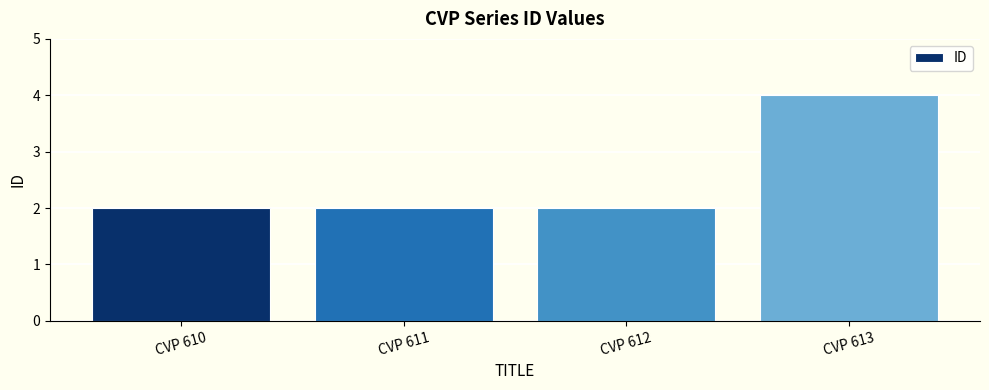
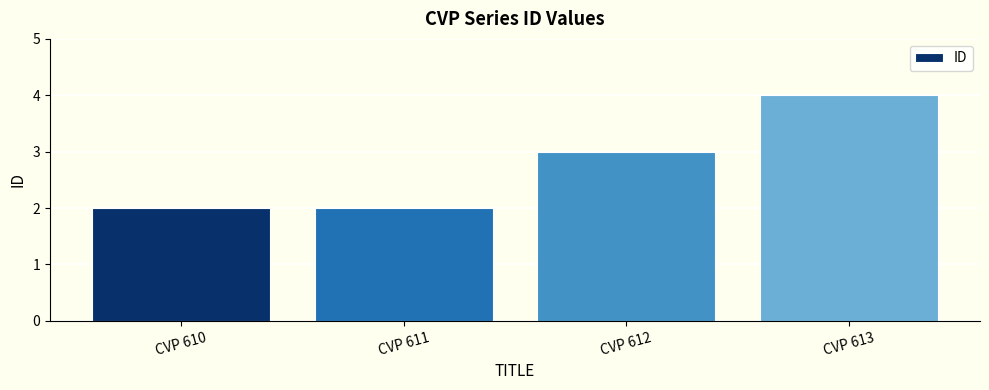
CVP 612: 2 -> 3
